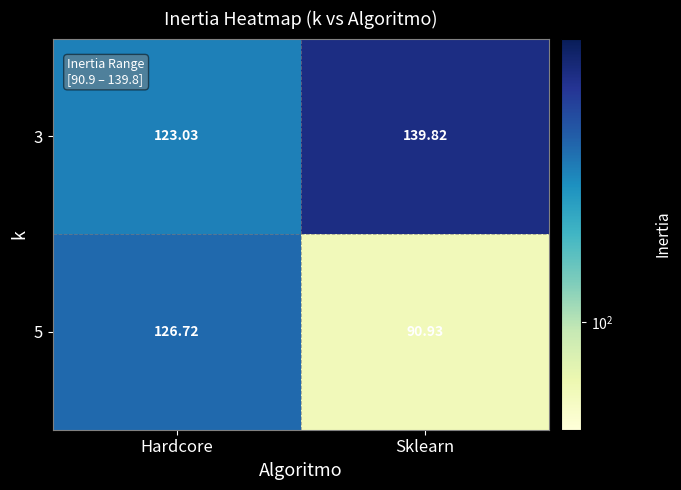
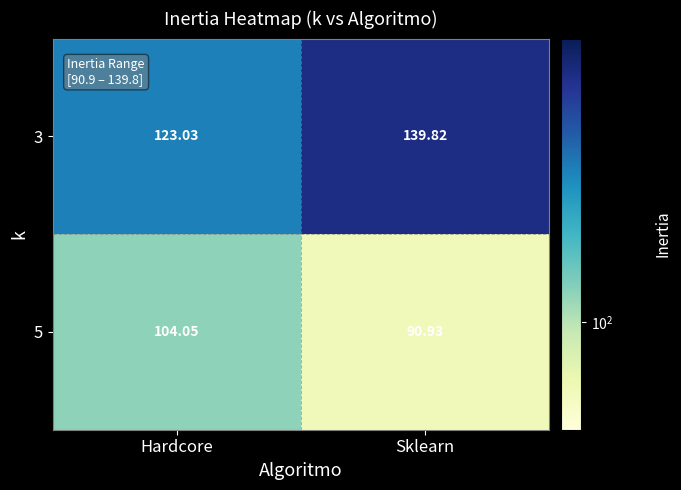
5, Hardcore: 126.72 -> 104.05
